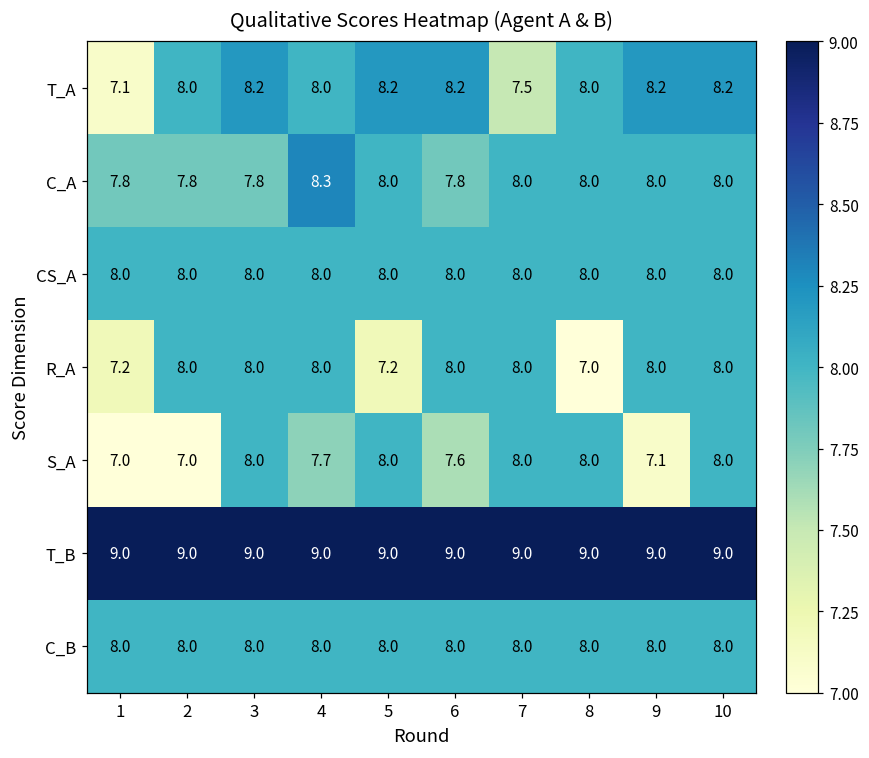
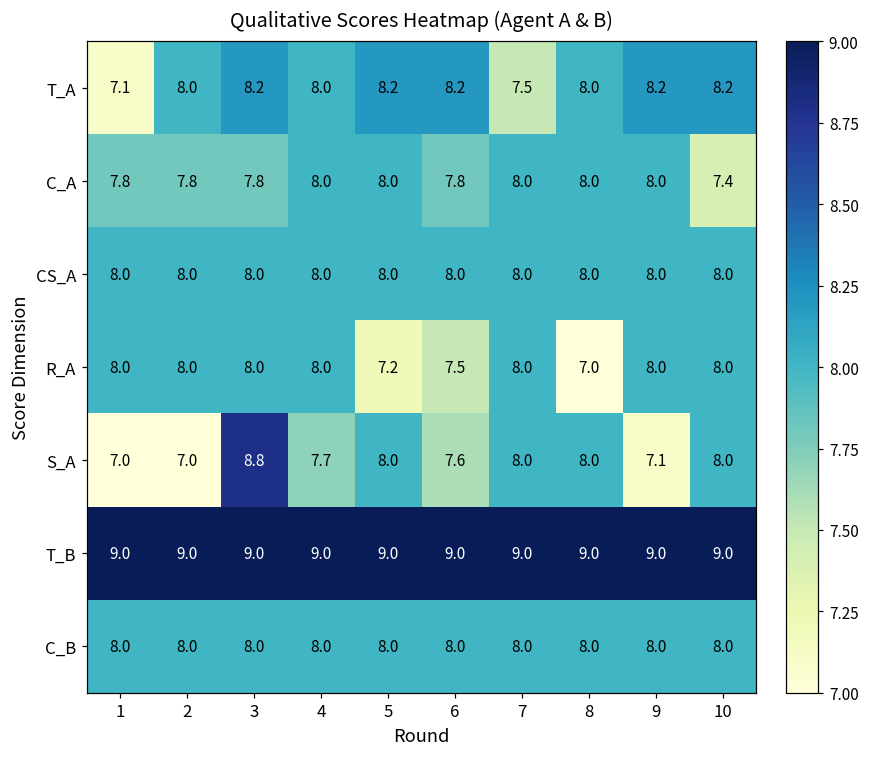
C_A, 4: 8.3 -> 8.0
C_A, 10: 8.0 -> 7.4
R_A, 1: 7.2 -> 8.0
R_A, 6: 8.0 -> 7.5
S_A, 3: 8.0 -> 8.8
